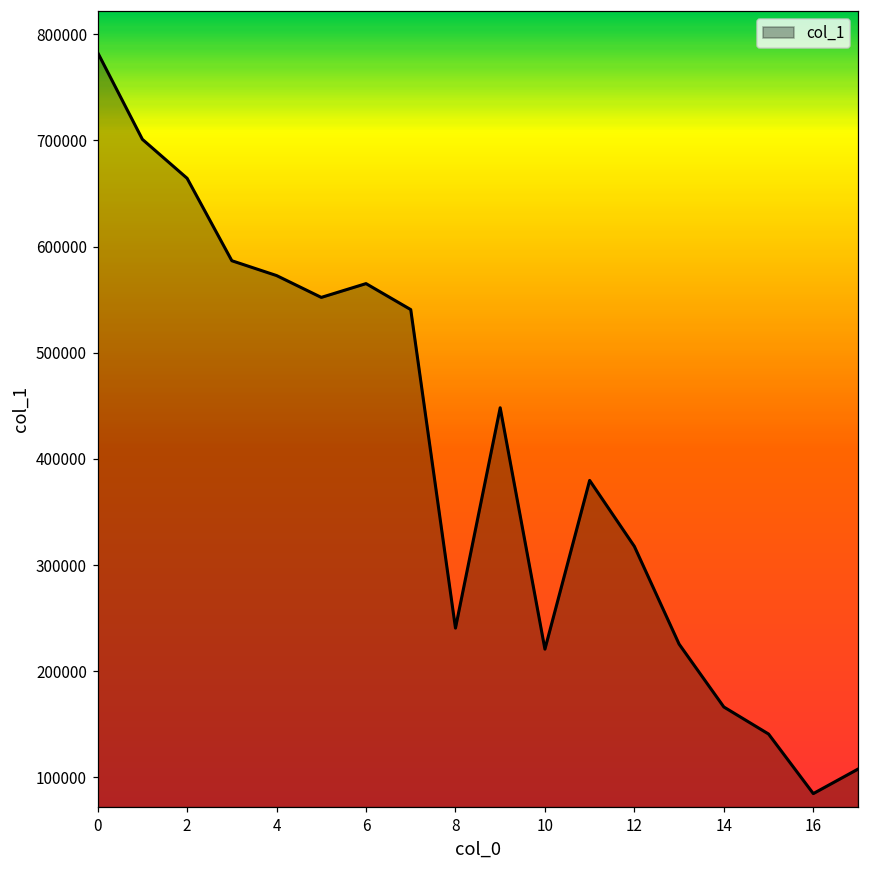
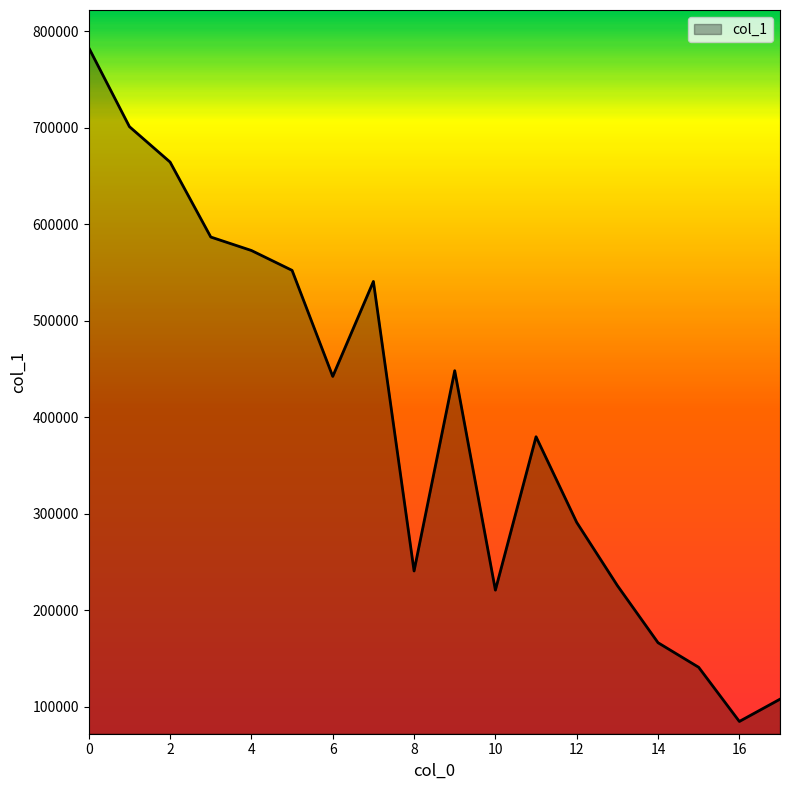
6: 570000 -> 440000
12: 320000 -> 290000
